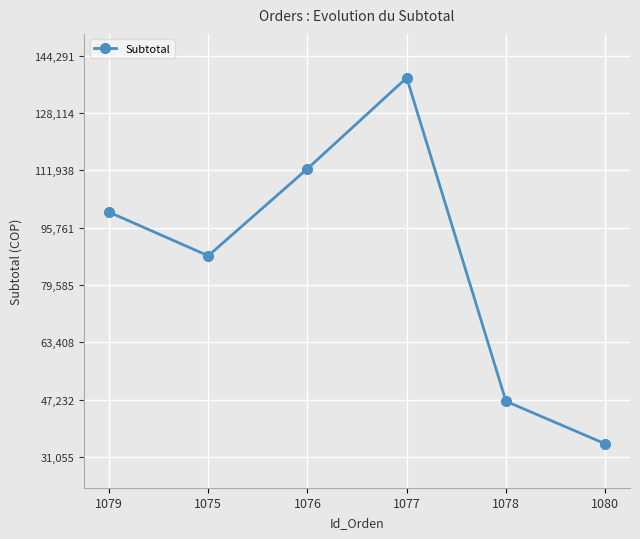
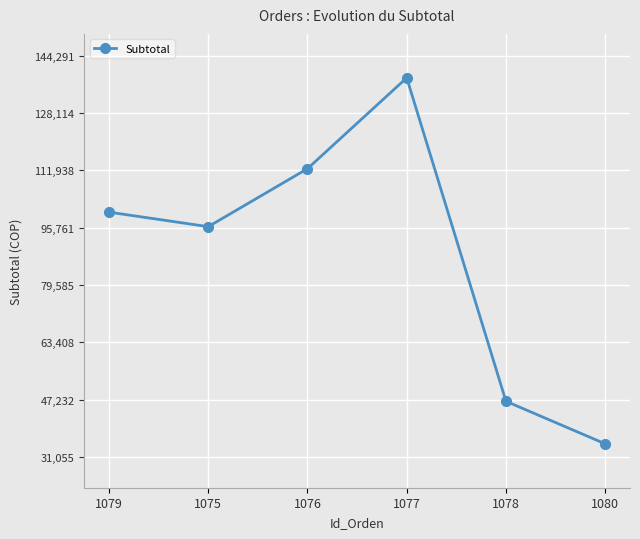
1075: 88,000 -> 96,000
